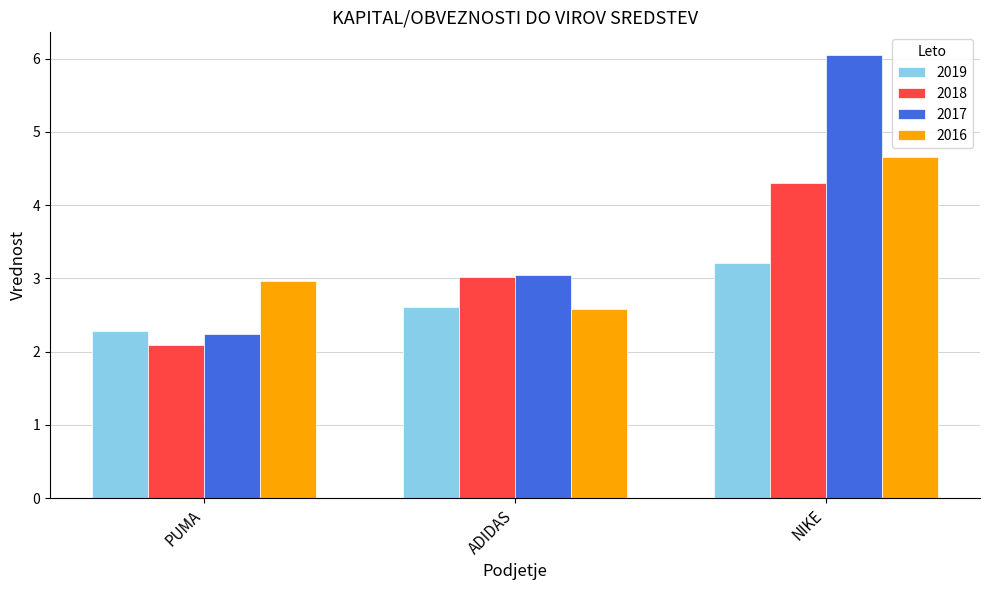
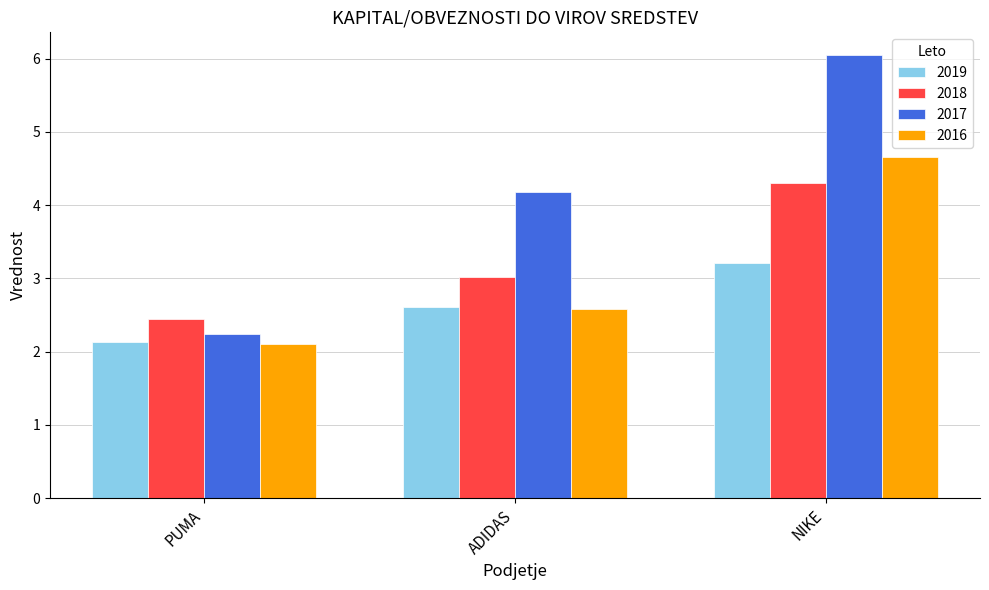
2019, PUMA: 2.3 -> 2.1
2018, PUMA: 2.1 -> 2.4
2016, PUMA: 3.0 -> 2.1
2017, ADIDAS: 3.0 -> 4.2
